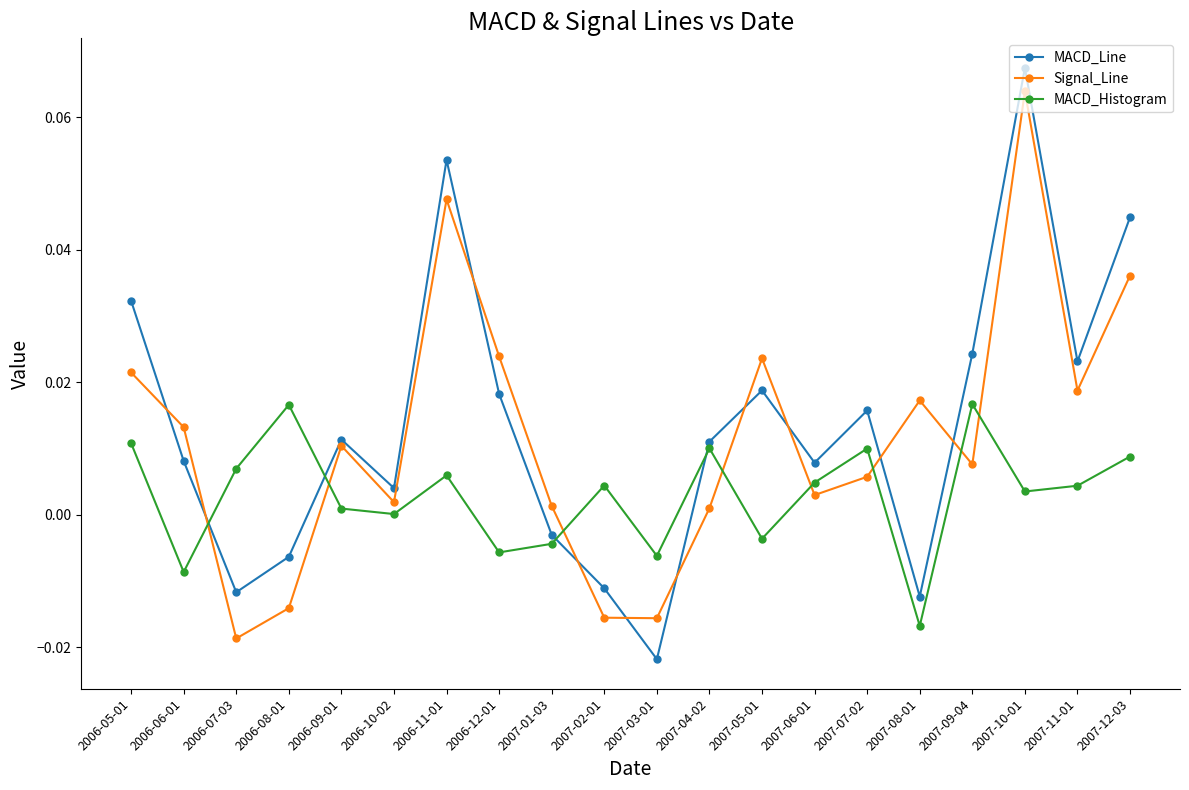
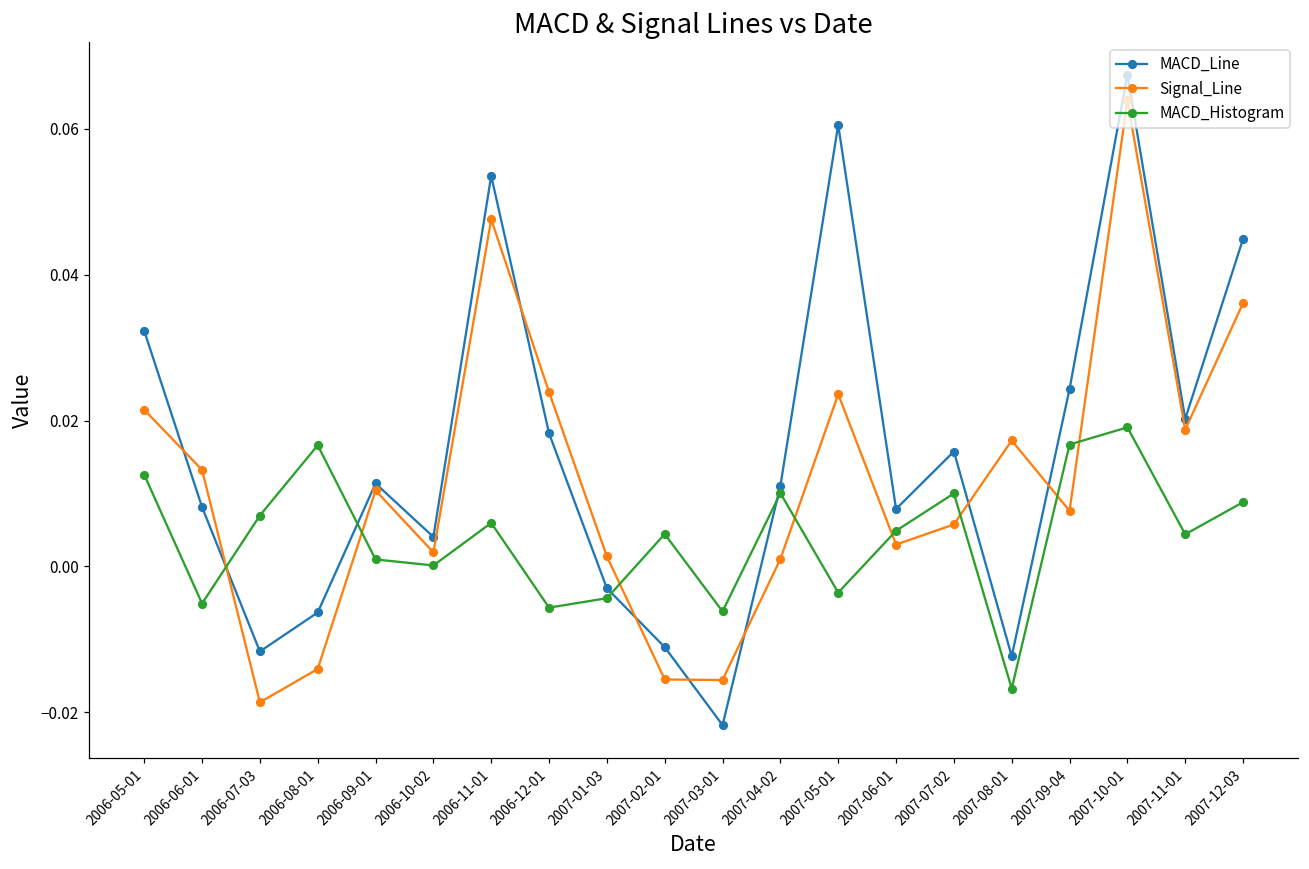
MACD_Histogram, 2006-05-01: 0.011 -> 0.013
MACD_Histogram, 2006-06-01: -0.009 -> -0.005
MACD_Line, 2007-05-01: 0.019 -> 0.061
MACD_Histogram, 2007-10-01: 0.004 -> 0.019
MACD_Line, 2007-11-01: 0.023 -> 0.020
